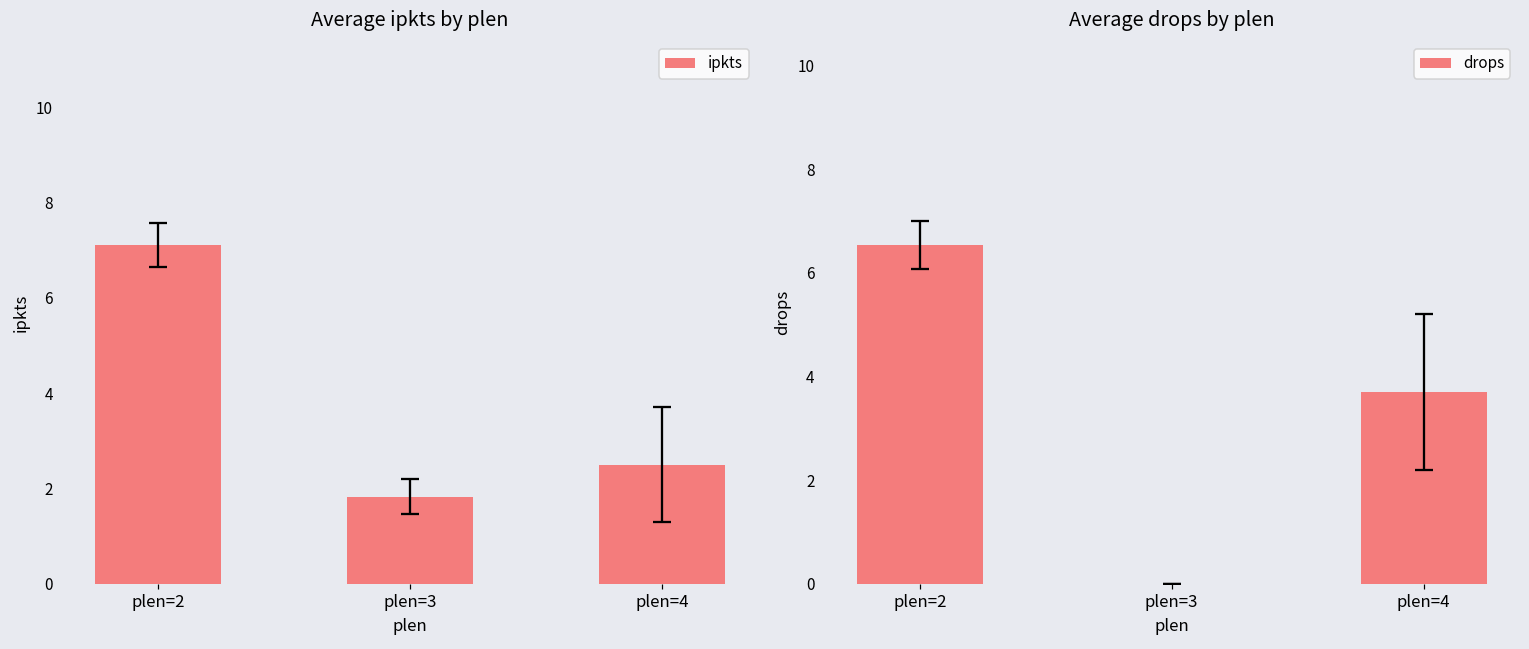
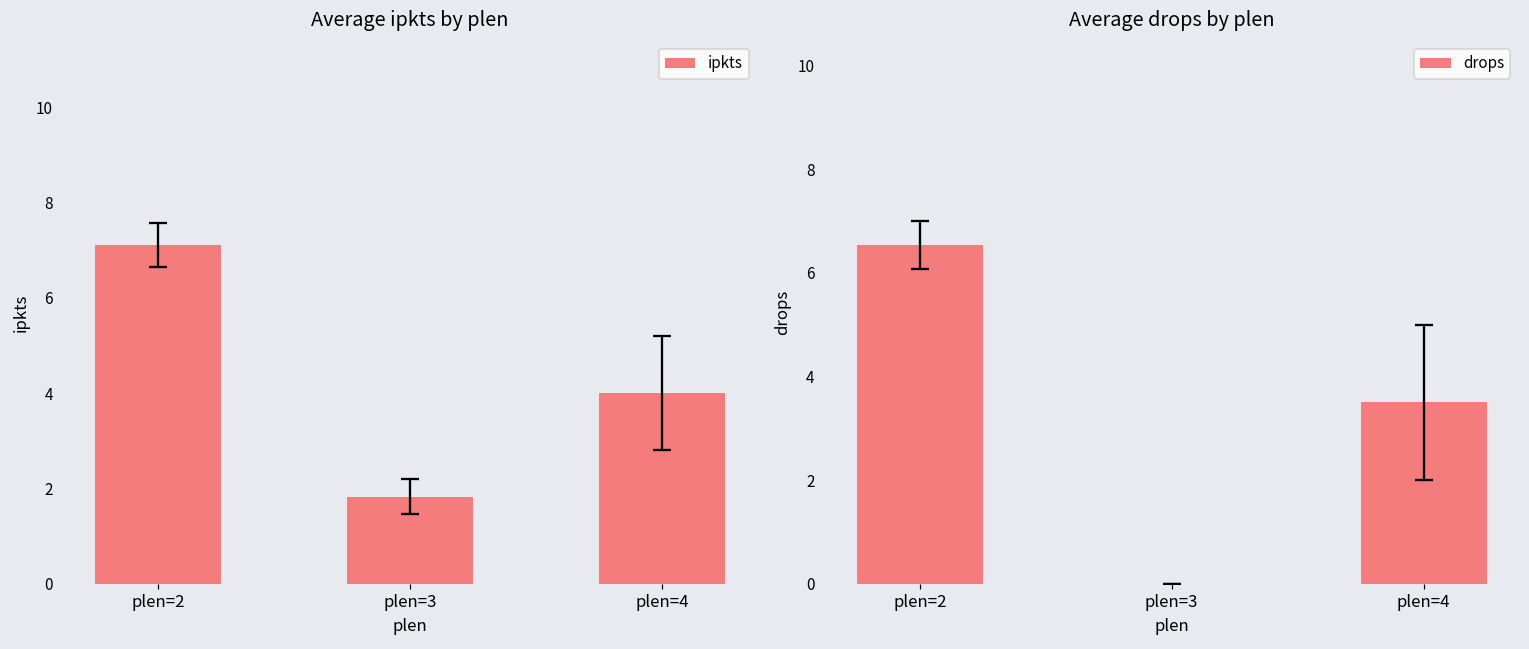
Average ipkts by plen, ipkts, plen=4: 2.5 -> 4.0
Average drops by plen, drops, plen=4: 3.7 -> 3.5
